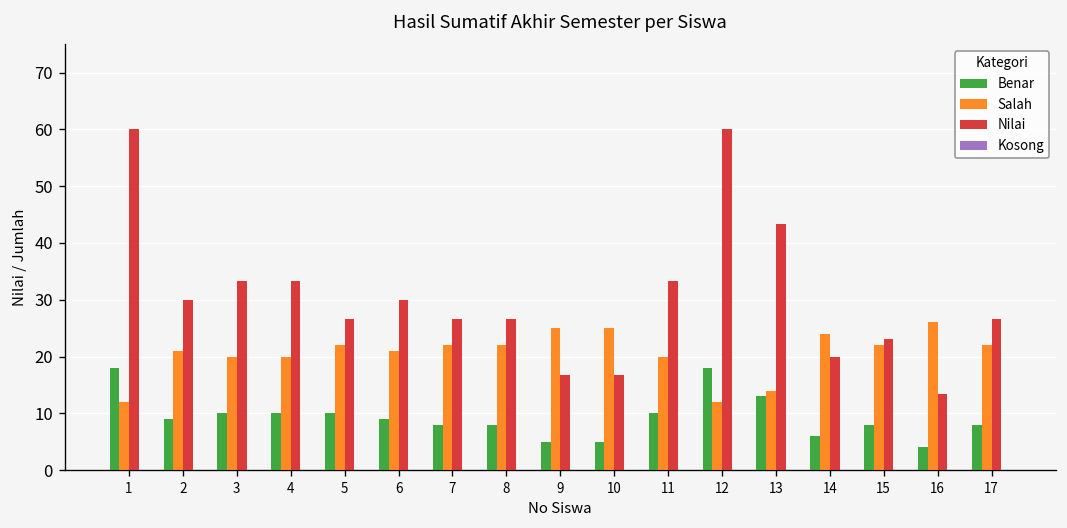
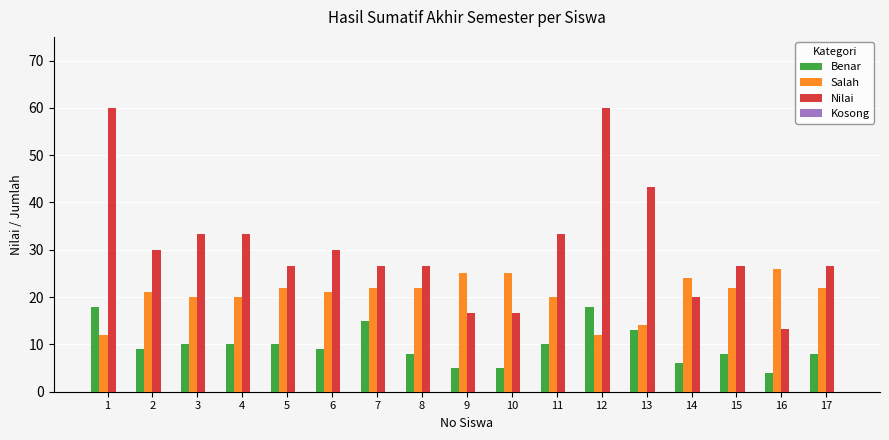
Benar, 7: 8 -> 15
Nilai, 15: 23 -> 27
